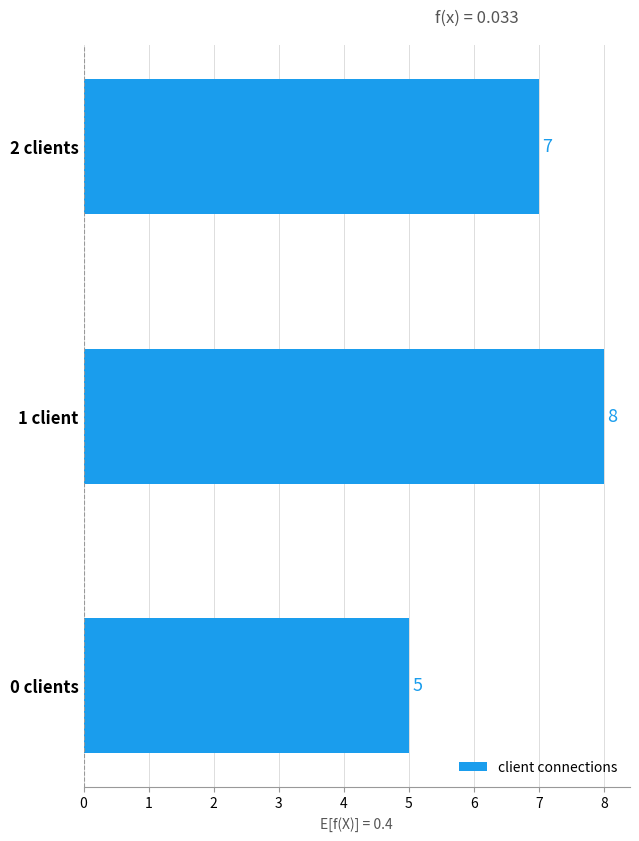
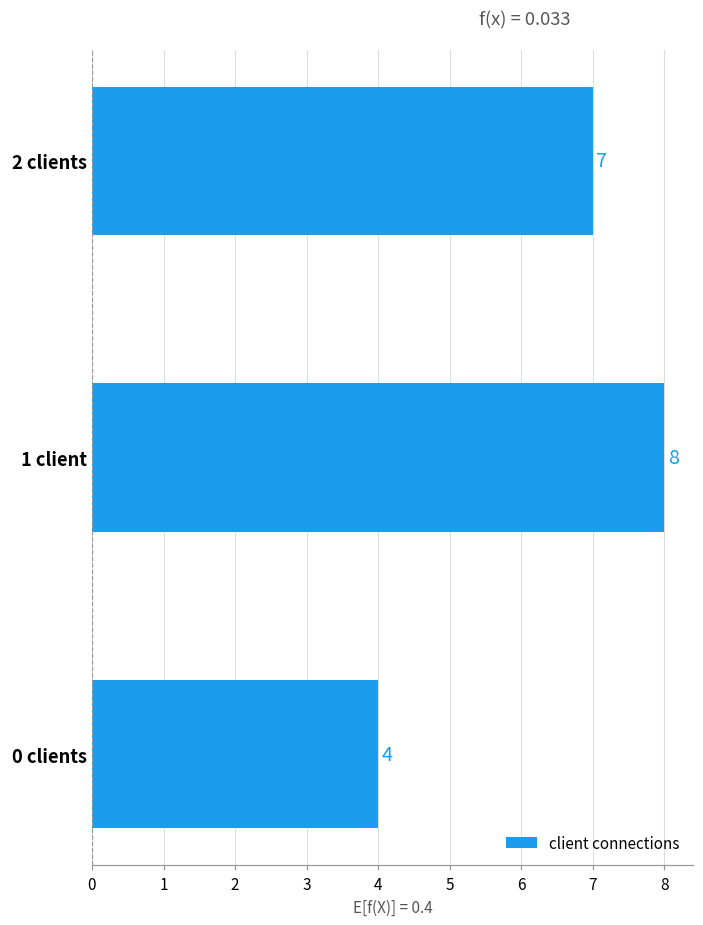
0 clients: 5 -> 4
